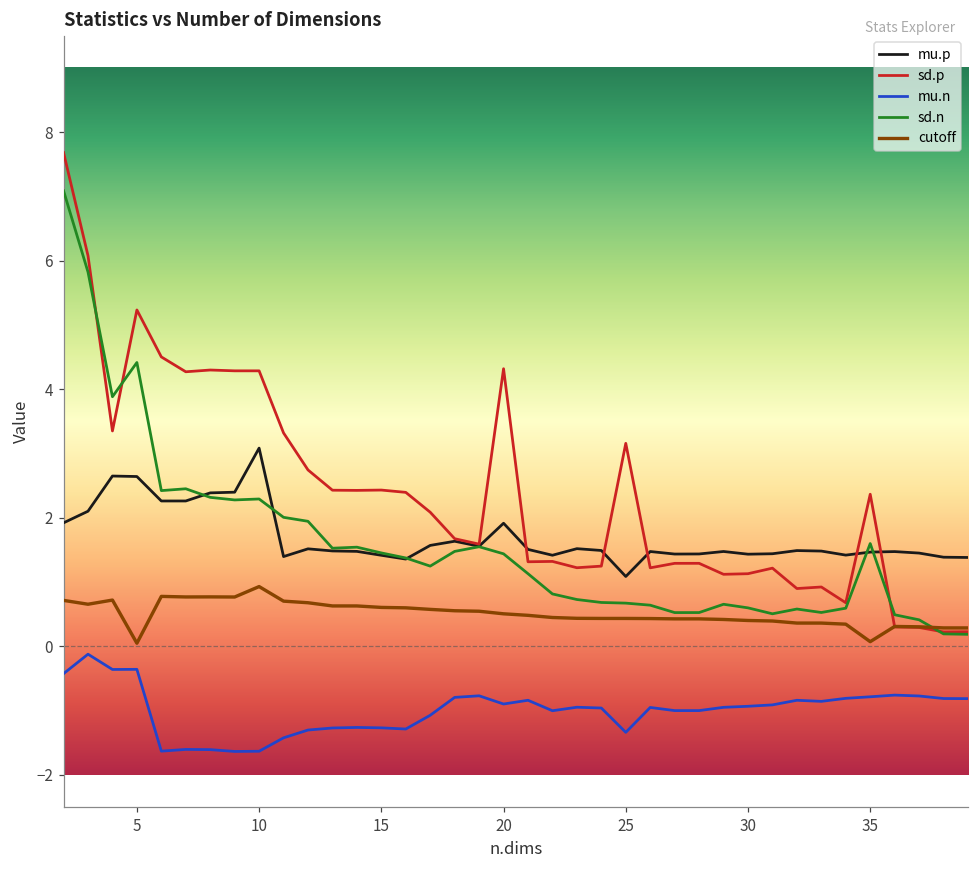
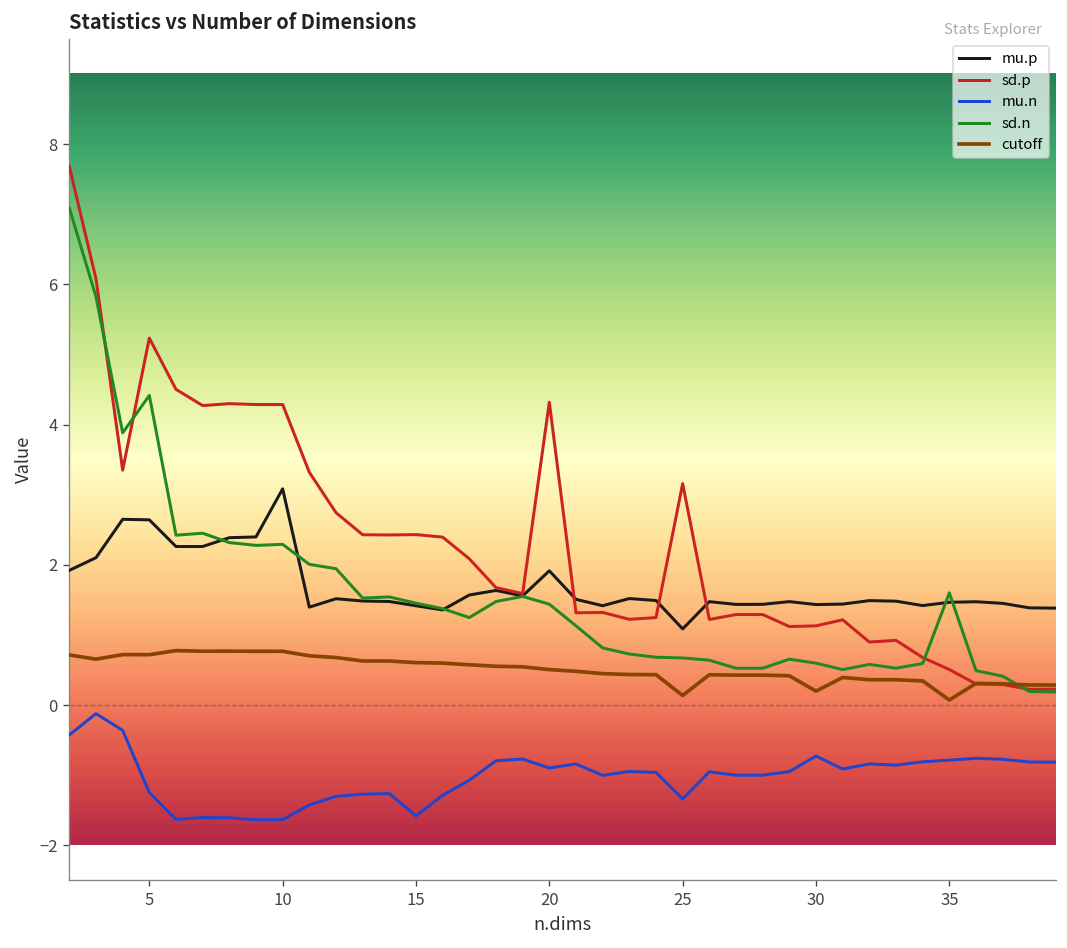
mu.n, 5: -0.4 -> -1.2
cutoff, 5: 0.0 -> 0.7
cutoff, 10: 0.9 -> 0.8
mu.n, 15: -1.3 -> -1.6
cutoff, 25: 0.4 -> 0.1
mu.n, 30: -0.9 -> -0.7
cutoff, 30: 0.4 -> 0.2
sd.p, 35: 2.4 -> 0.5
